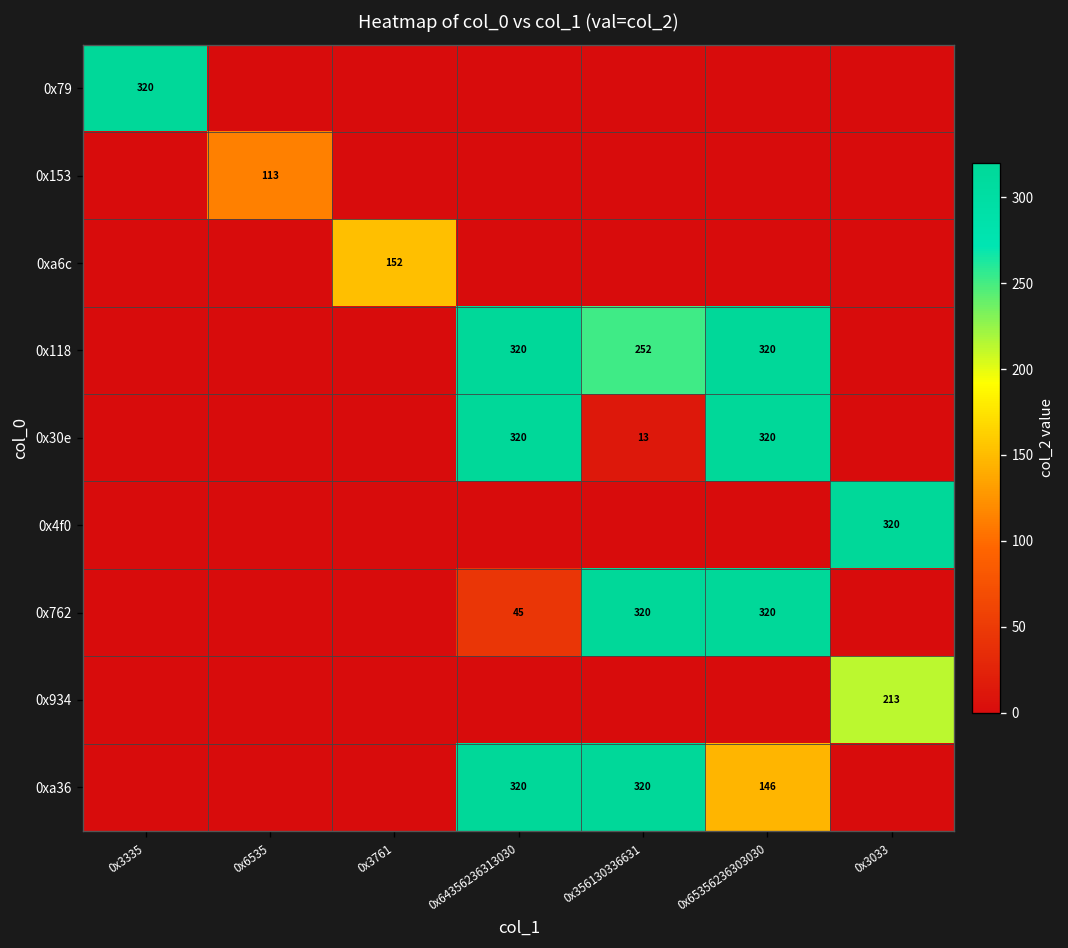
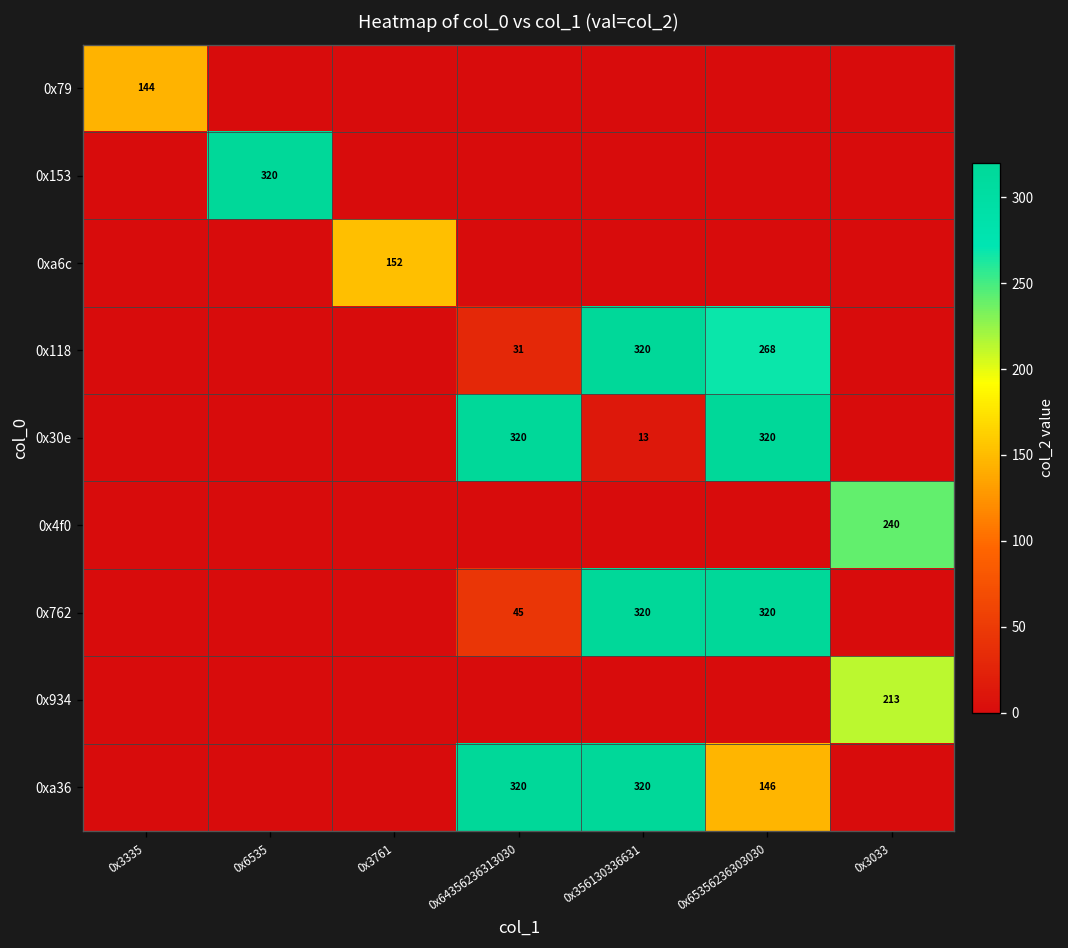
0x79, 0x3335: 320 -> 144
0x153, 0x6535: 113 -> 320
0x118, 0x64356236313030: 320 -> 31
0x118, 0x356130336631: 252 -> 320
0x118, 0x65356236303030: 320 -> 268
0x4f0, 0x3033: 320 -> 240
